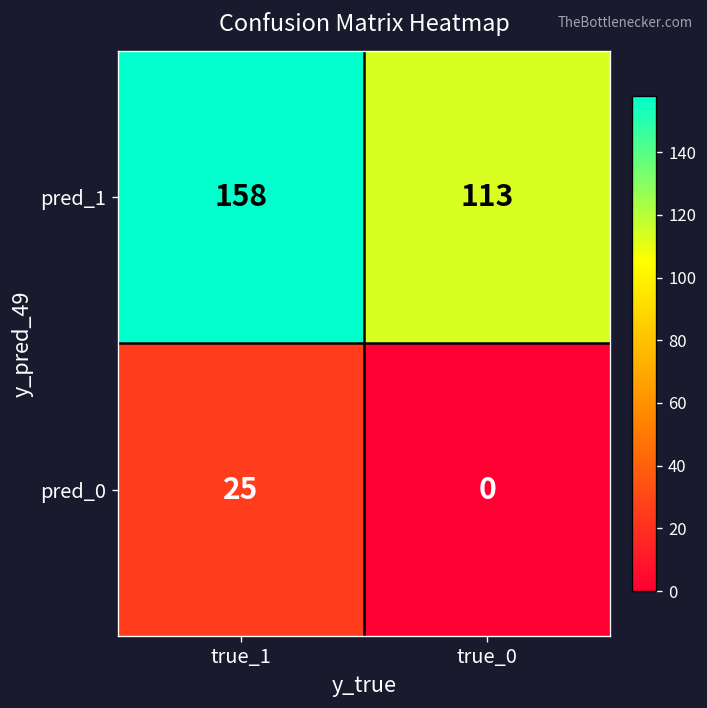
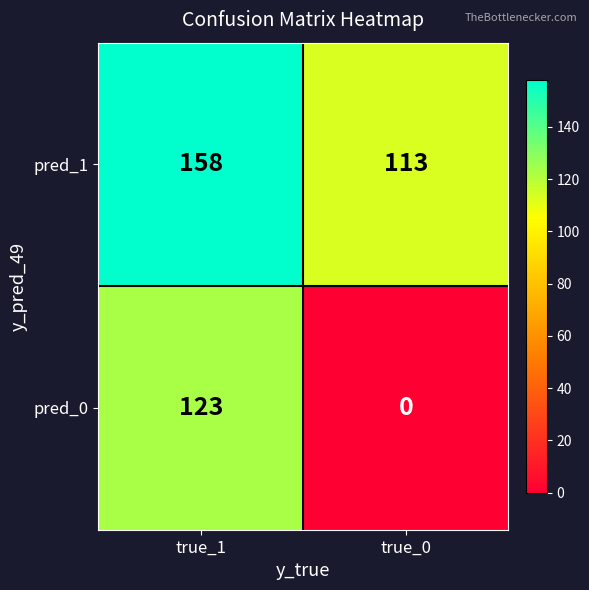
pred_0, true_1: 25 -> 123
